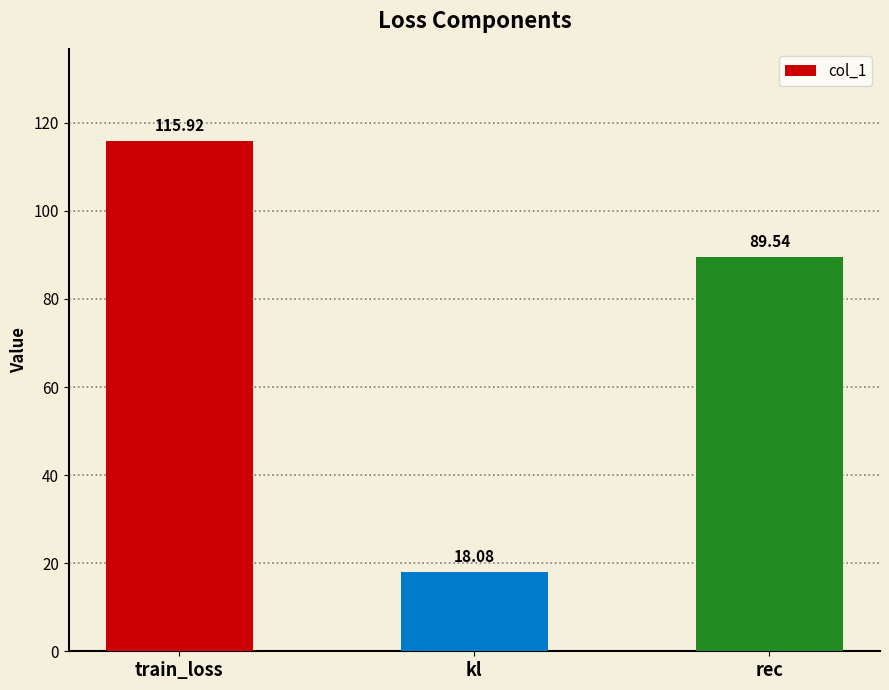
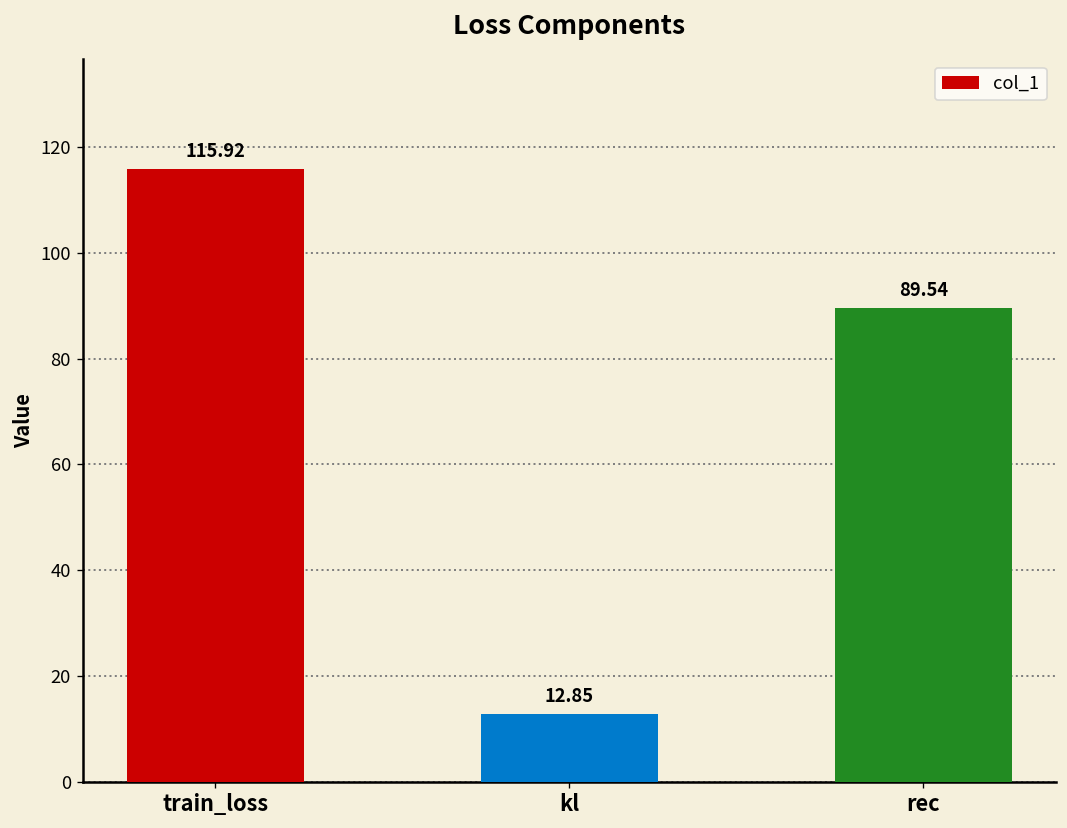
kl: 18.08 -> 12.85
